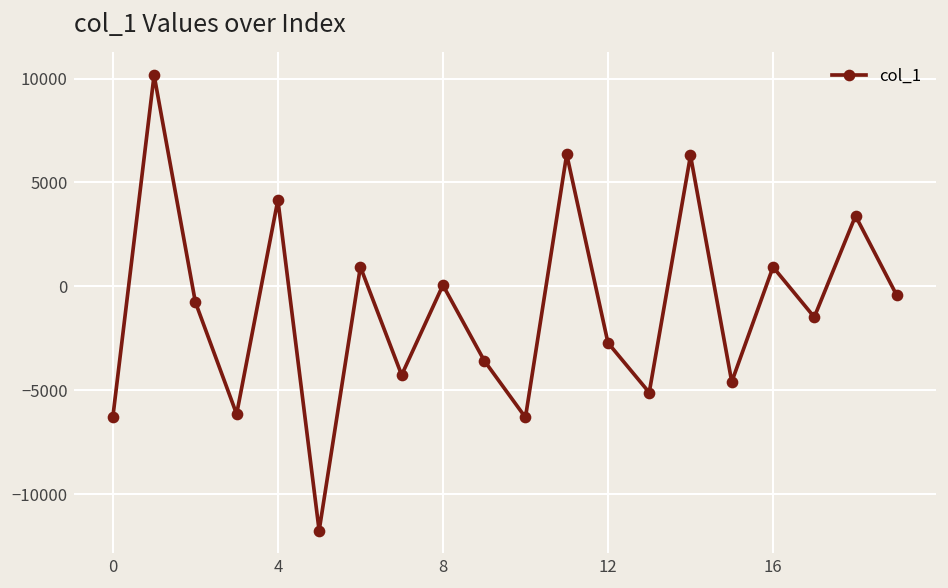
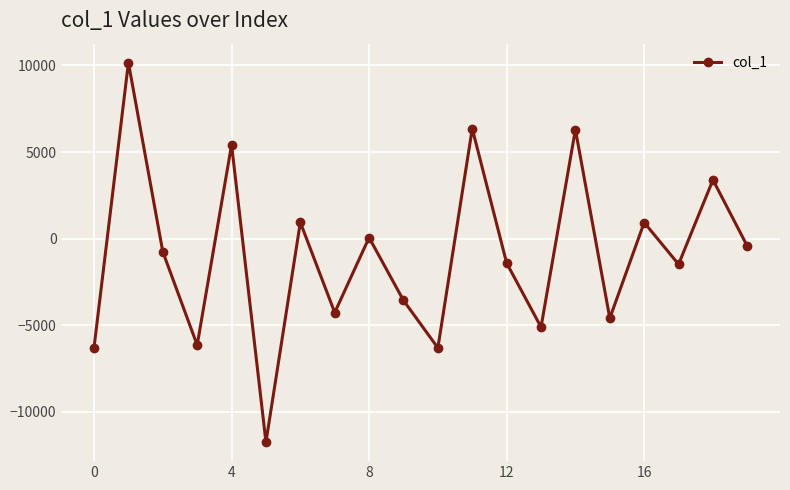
4: 4200 -> 5400
12: -2700 -> -1400
